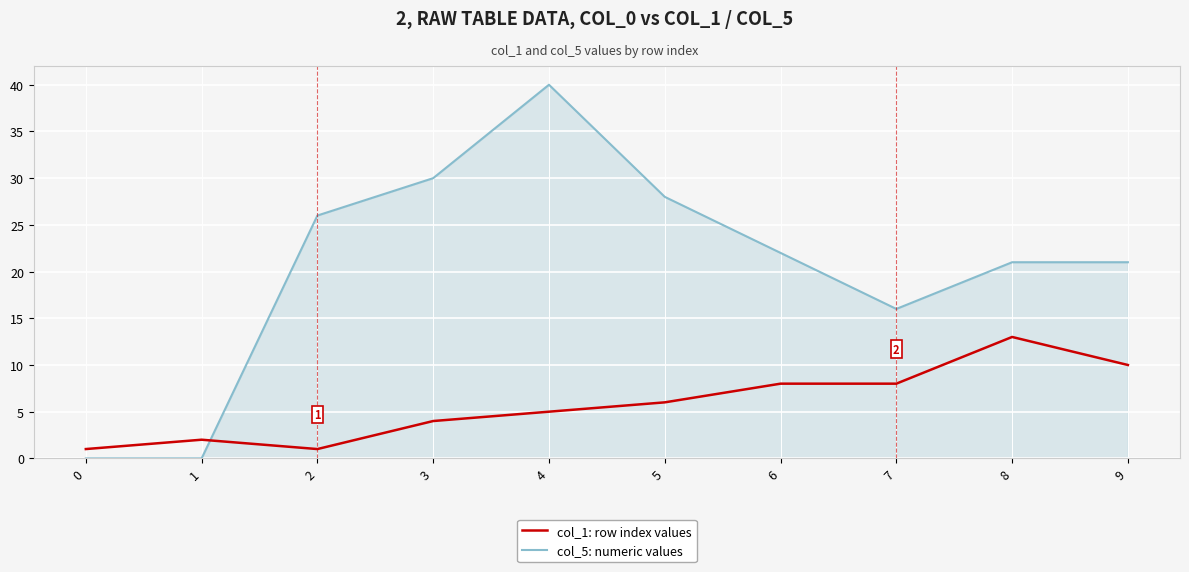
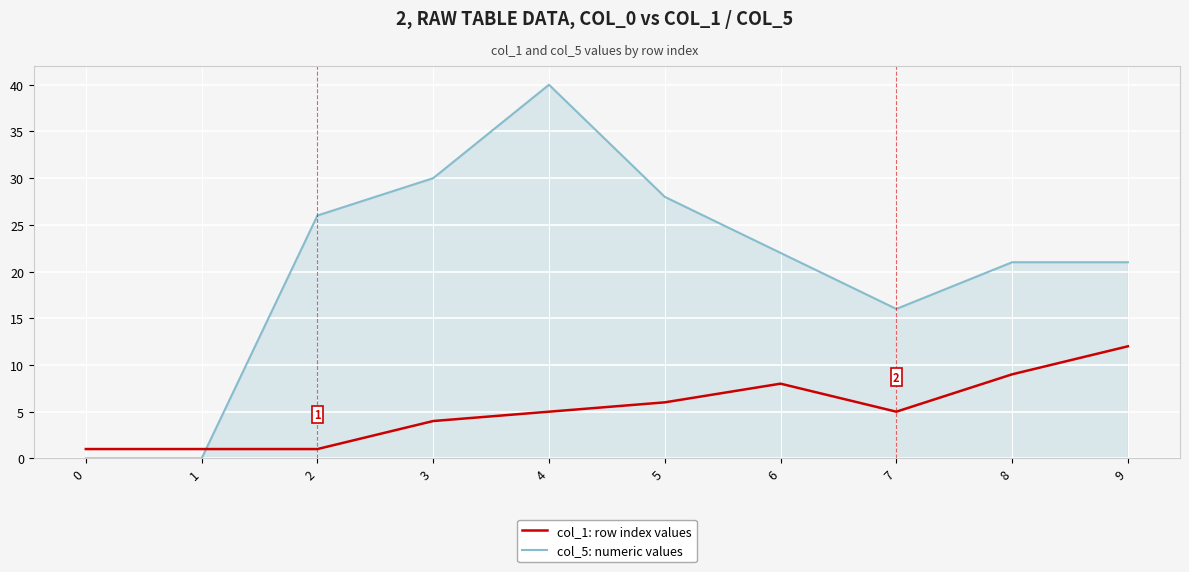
col_1: row index values, 1: 2 -> 1
col_1: row index values, 7: 8 -> 5
col_1: row index values, 8: 13 -> 9
col_1: row index values, 9: 10 -> 12
